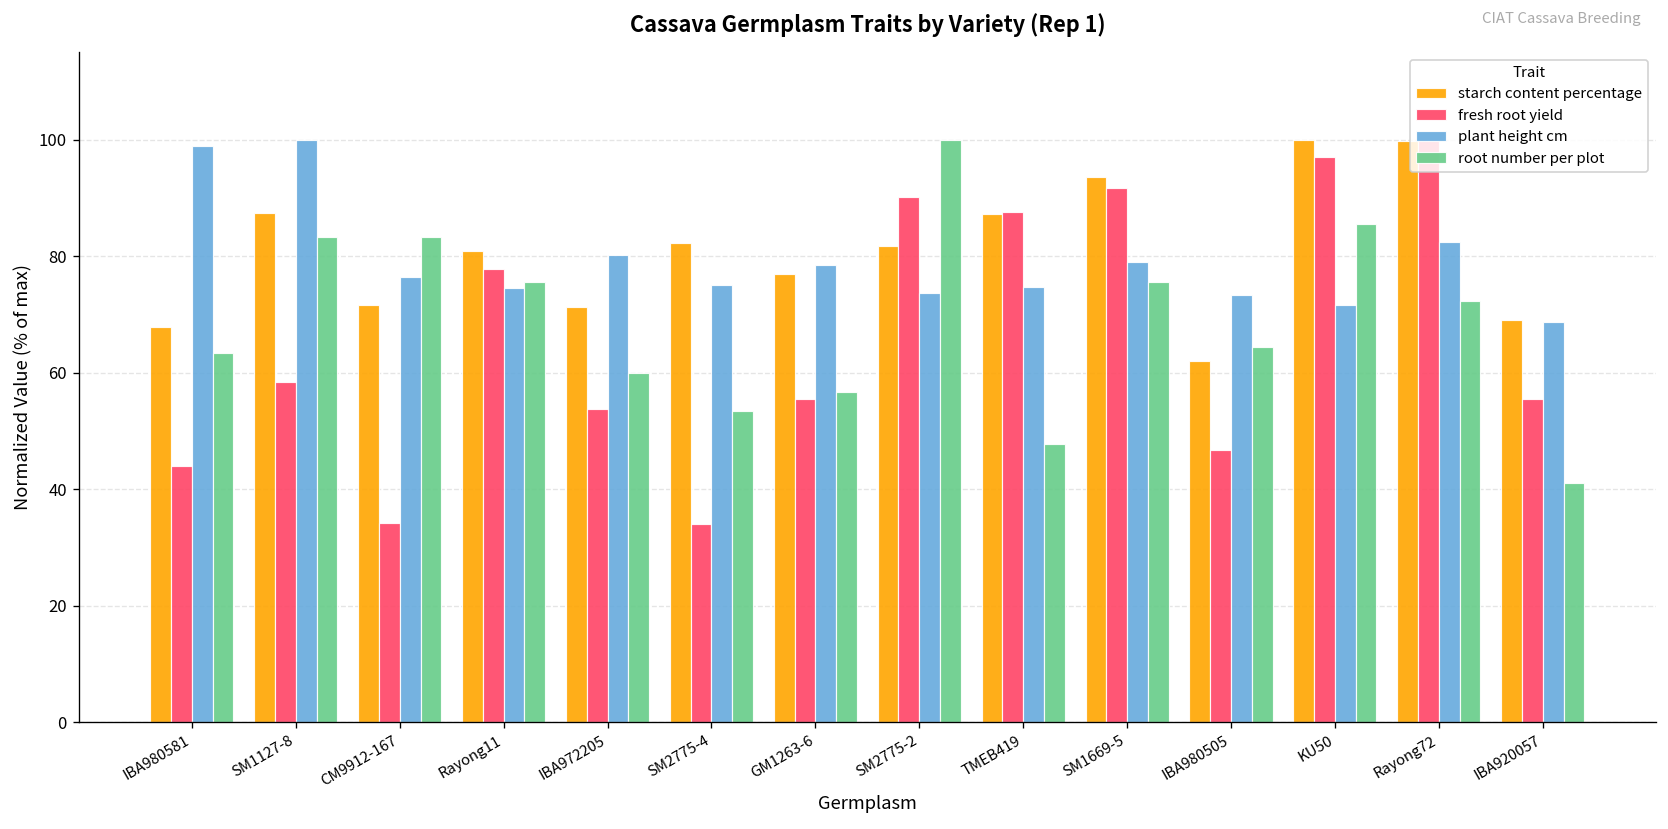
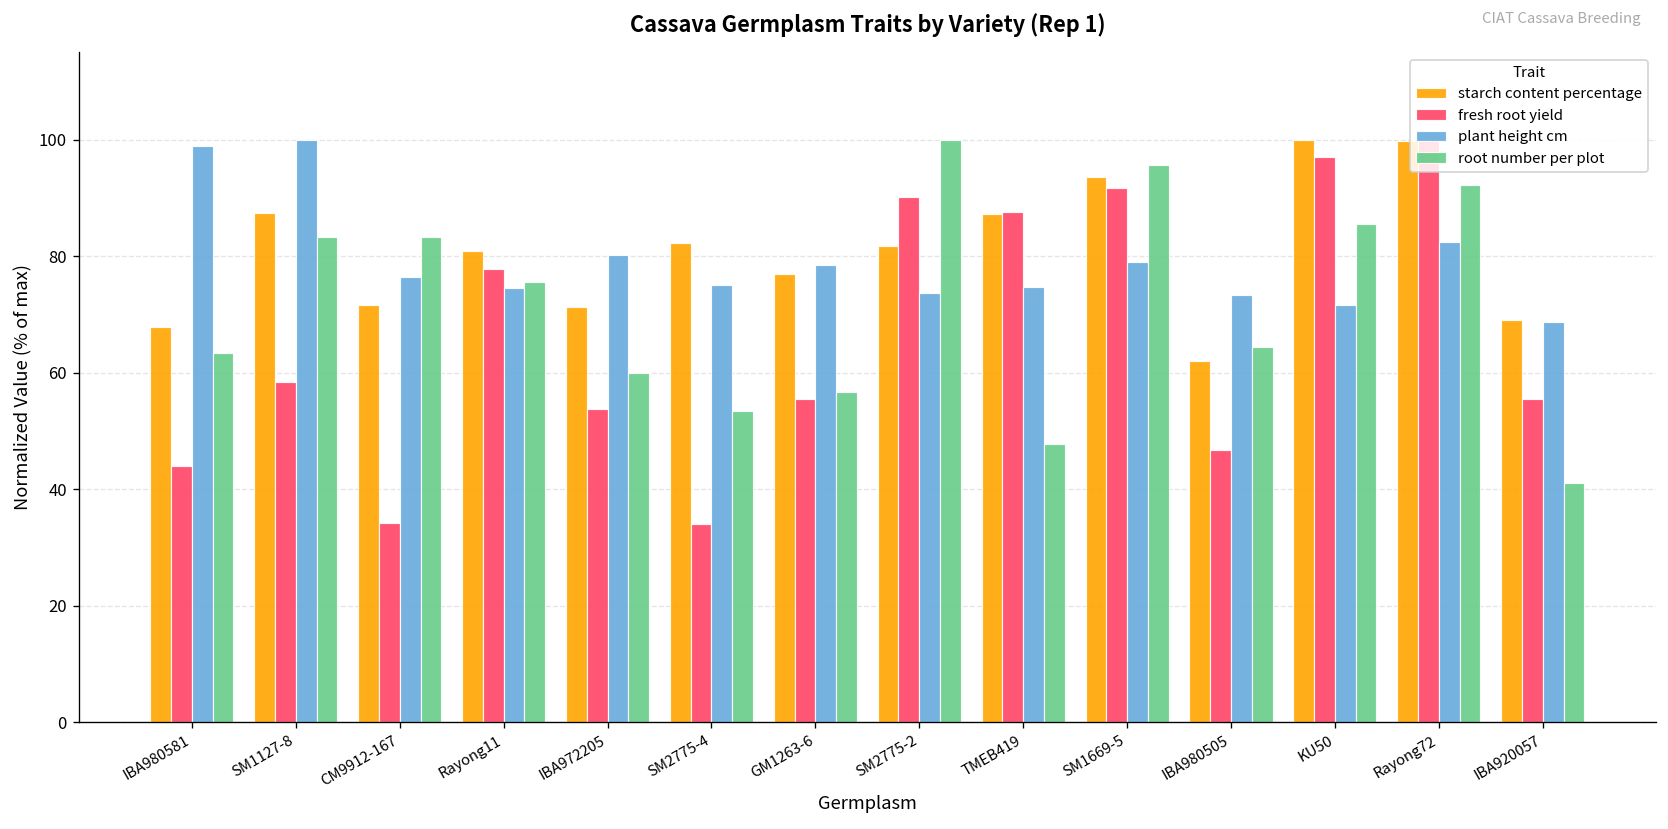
root number per plot, SM1669-5: 76 -> 96
root number per plot, Rayong72: 72 -> 92
